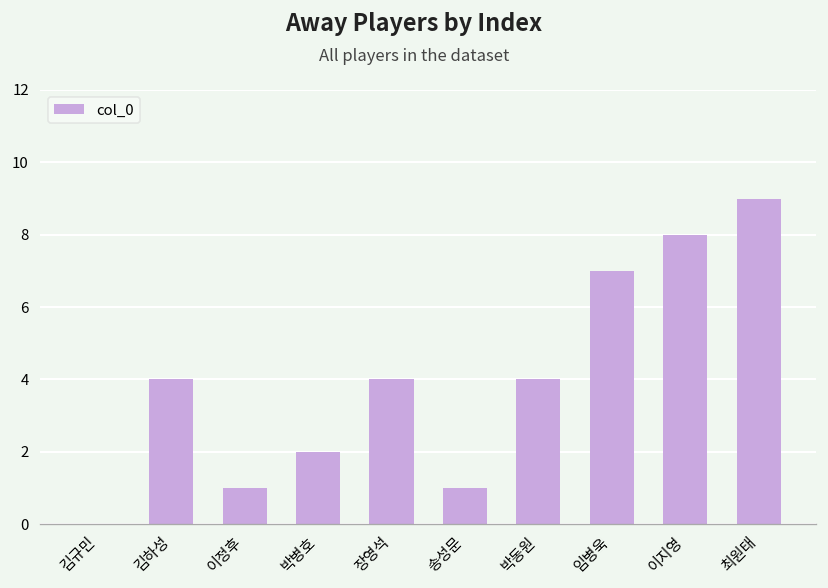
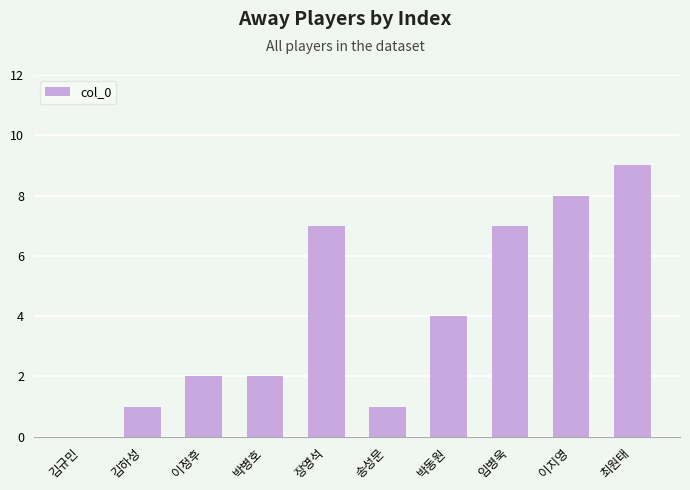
김하성: 4 -> 1
이정후: 1 -> 2
장영석: 4 -> 7
